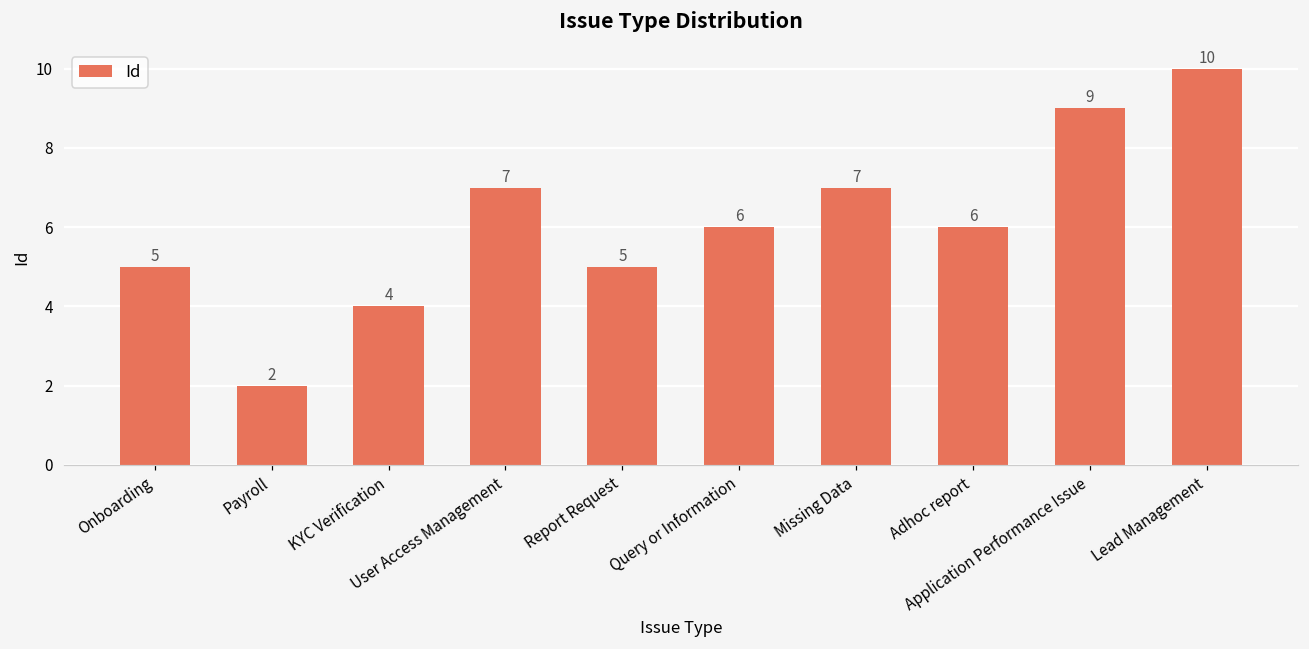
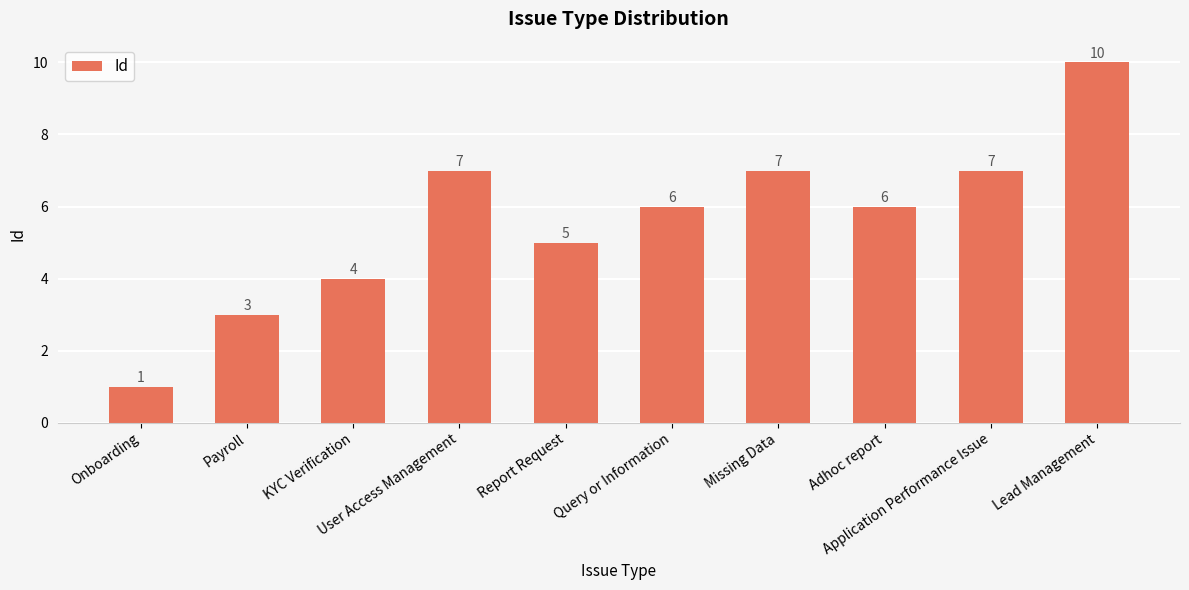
Onboarding: 5 -> 1
Payroll: 2 -> 3
Application Performance Issue: 9 -> 7
